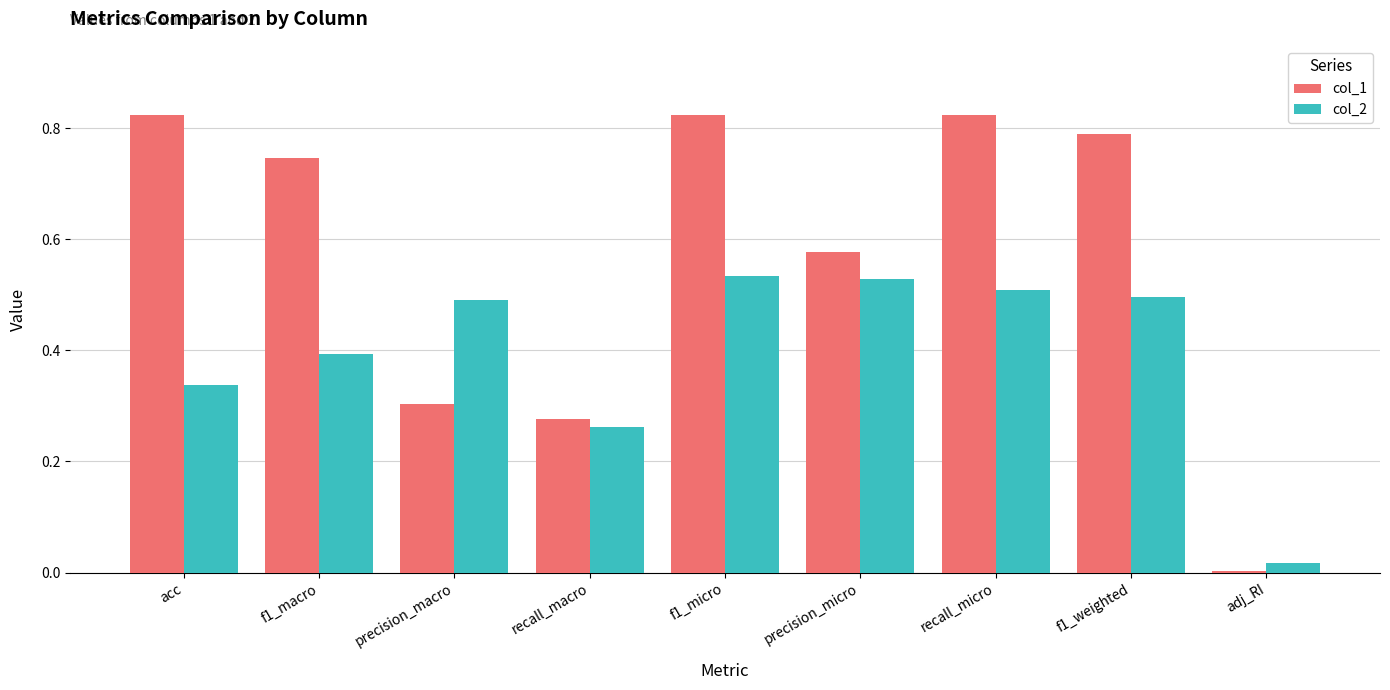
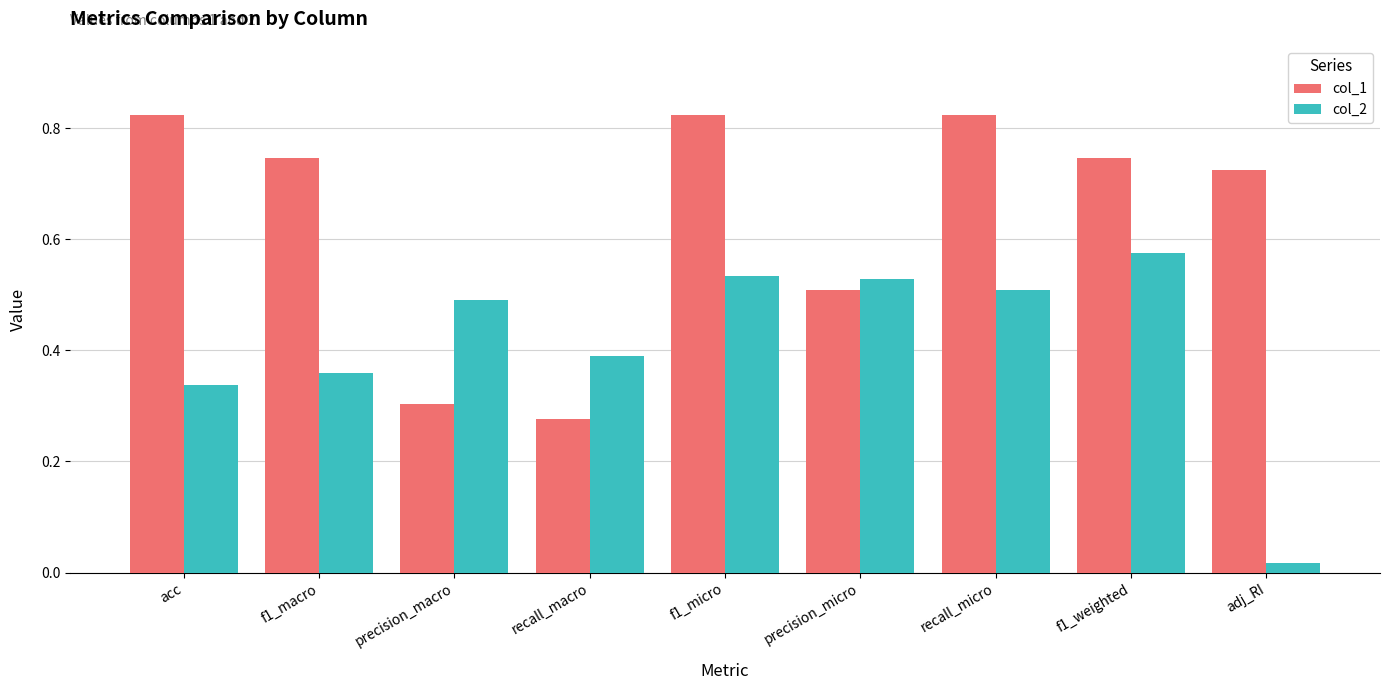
col_2, f1_macro: 0.39 -> 0.36
col_2, recall_macro: 0.26 -> 0.39
col_1, precision_micro: 0.58 -> 0.51
col_1, f1_weighted: 0.79 -> 0.75
col_2, f1_weighted: 0.50 -> 0.57
col_1, adj_RI: 0.00 -> 0.72
